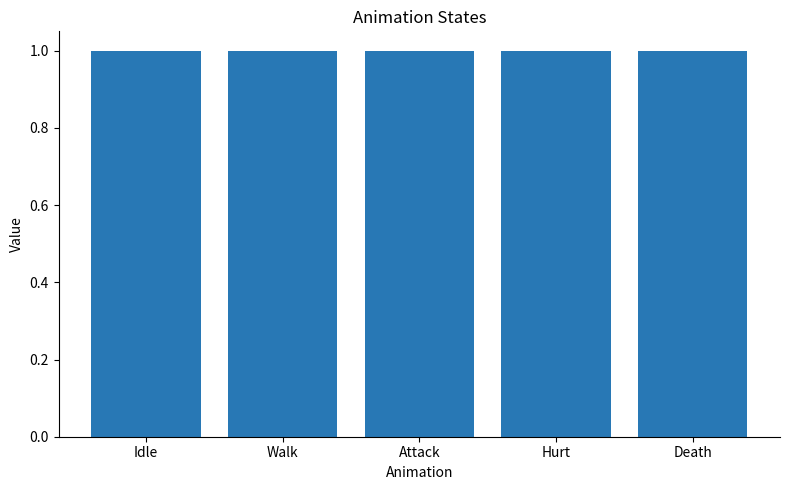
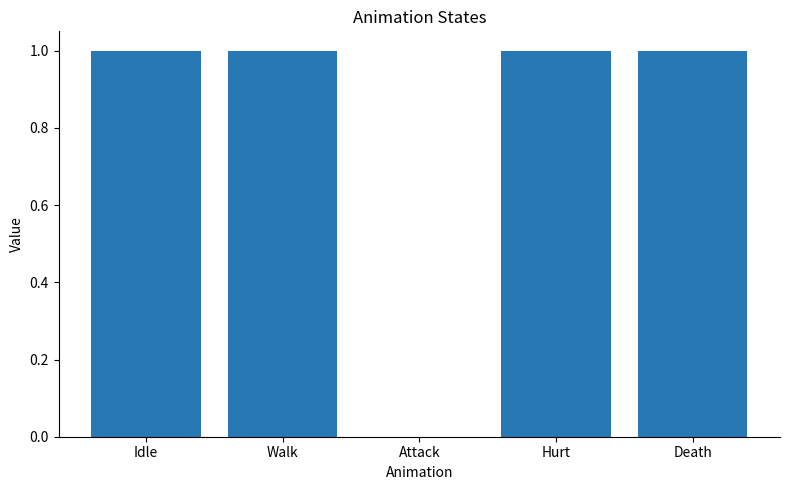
Attack: 1 -> 0
